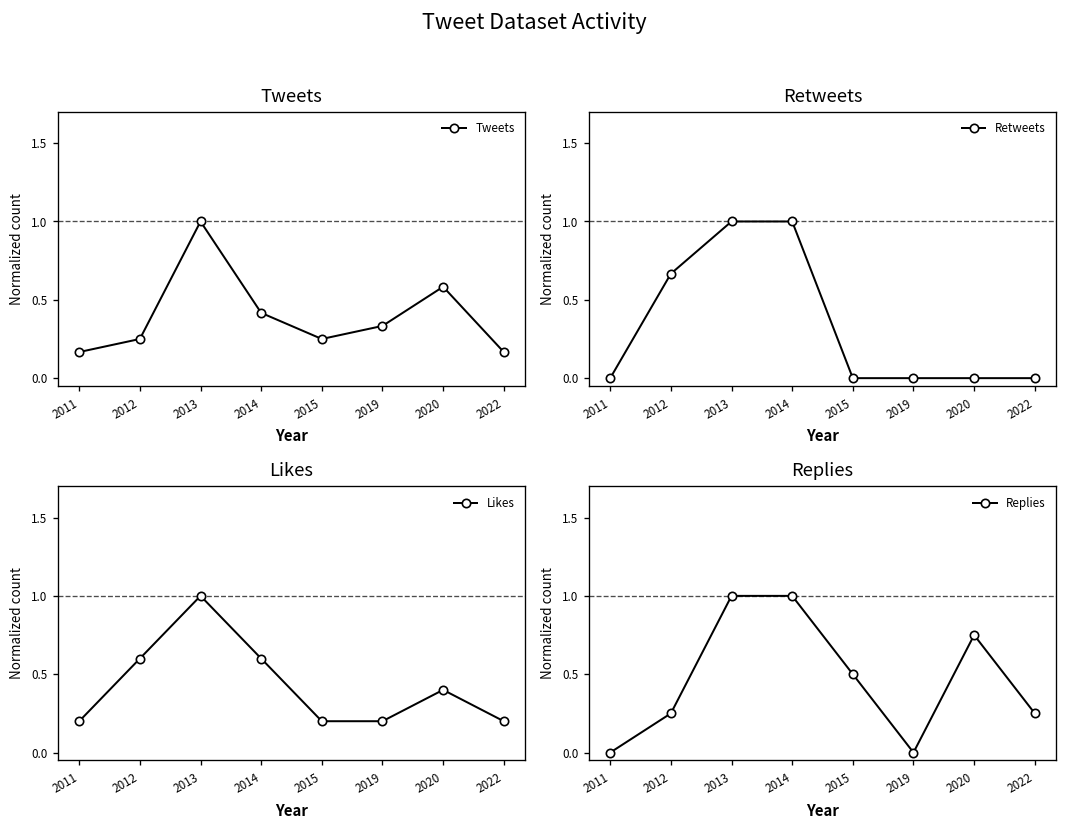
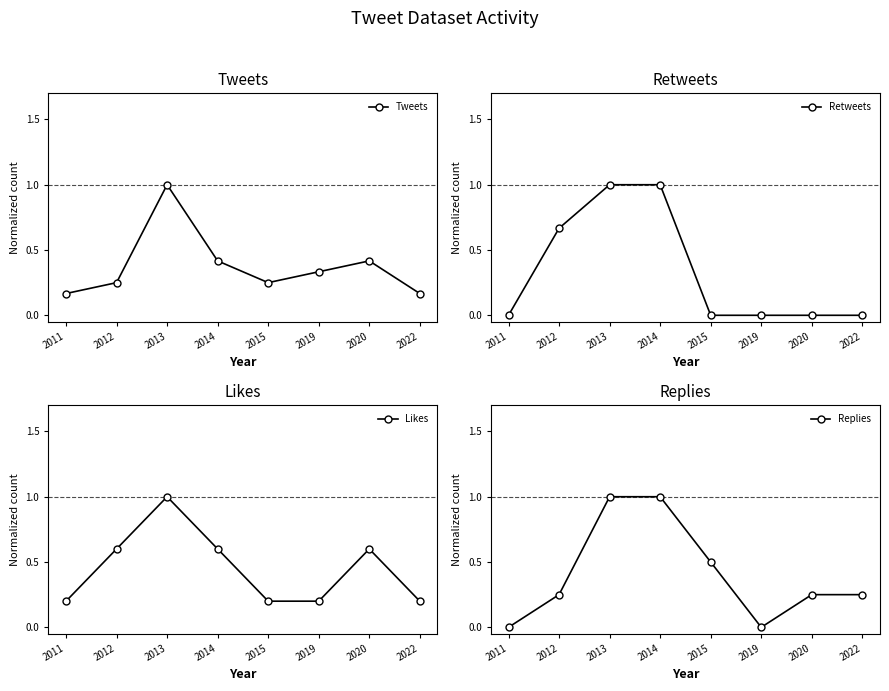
Tweets, 2020: 0.58 -> 0.42
Likes, 2020: 0.40 -> 0.60
Replies, 2020: 0.75 -> 0.25
